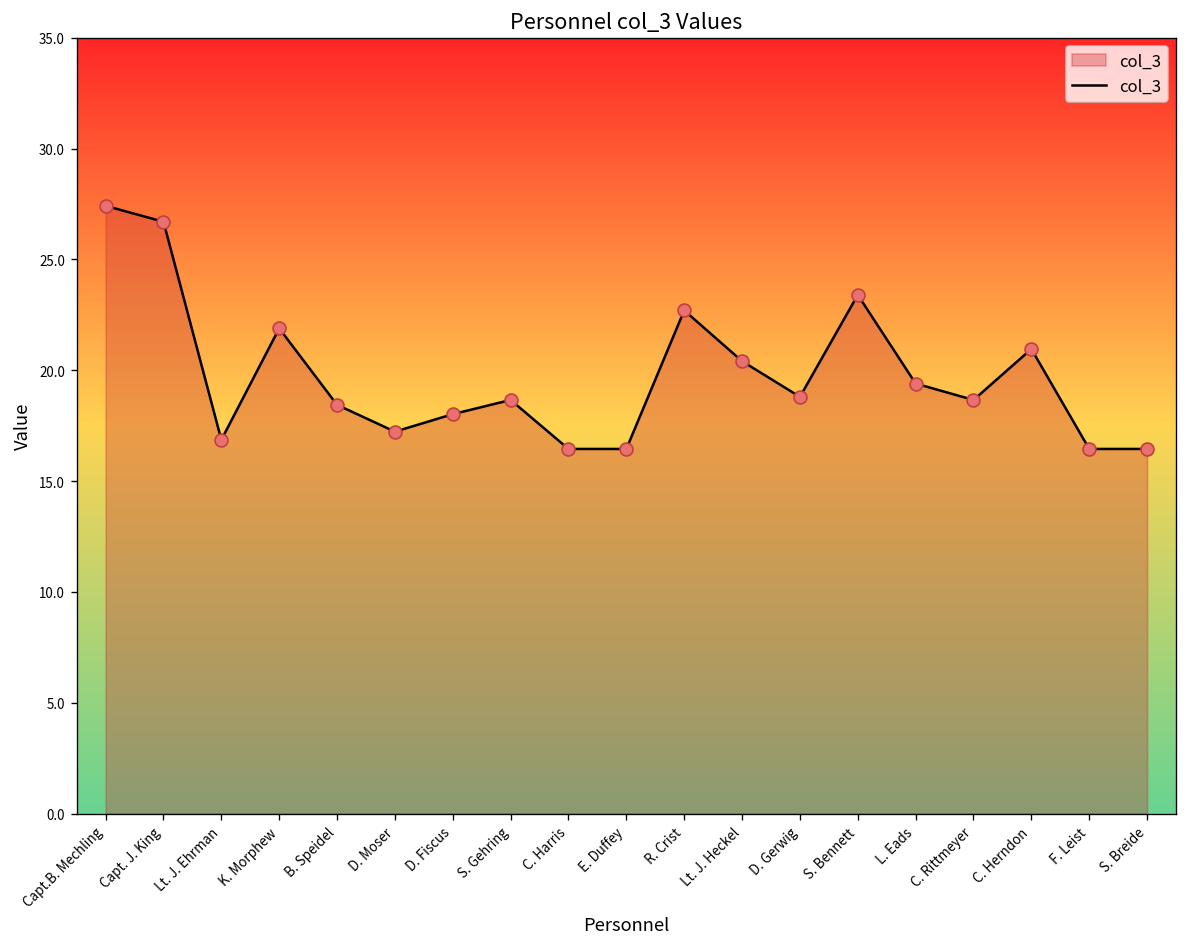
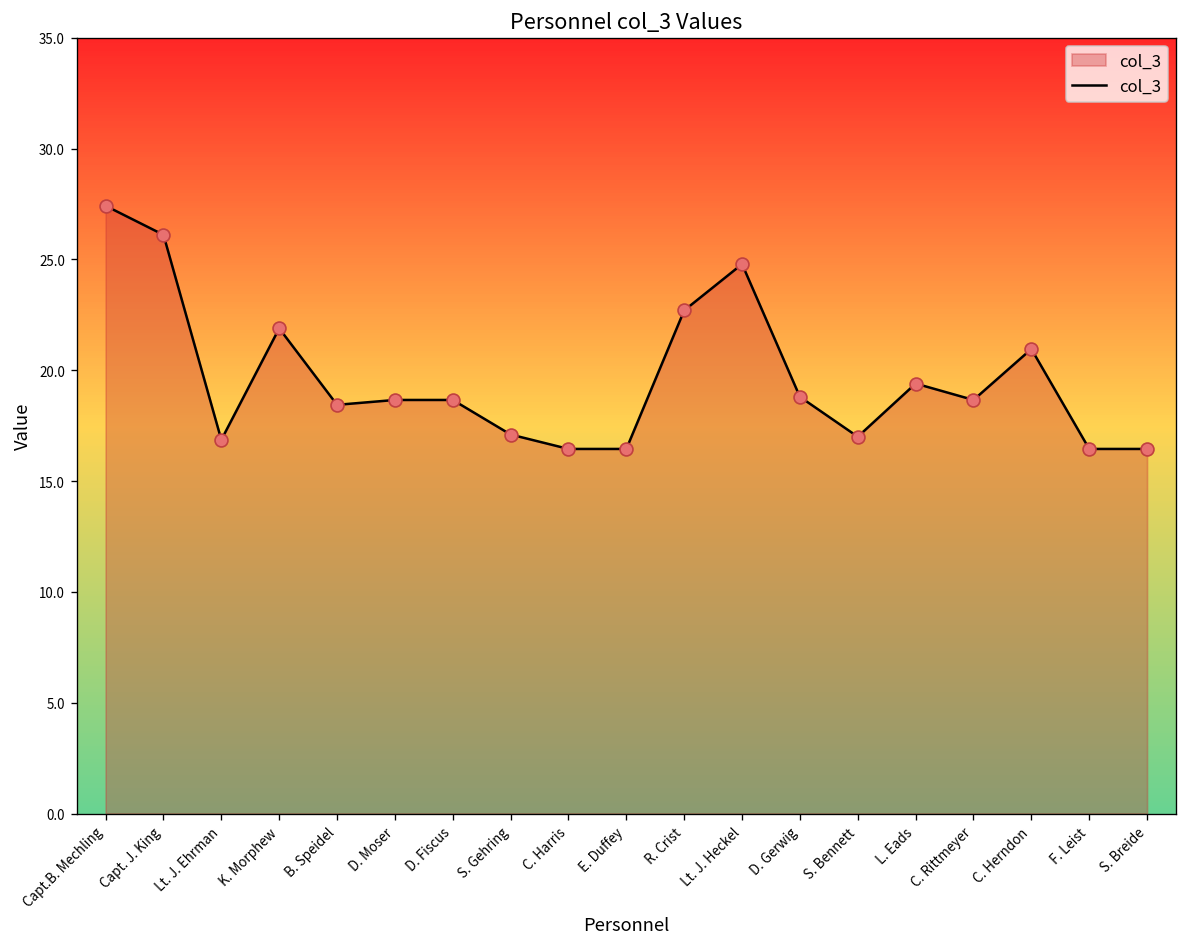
Capt. J. King: 26.7 -> 26.1
D. Moser: 17.2 -> 18.7
D. Fiscus: 18.0 -> 18.7
S. Gehring: 18.7 -> 17.1
Lt. J. Heckel: 20.4 -> 24.8
S. Bennett: 23.4 -> 17.0
